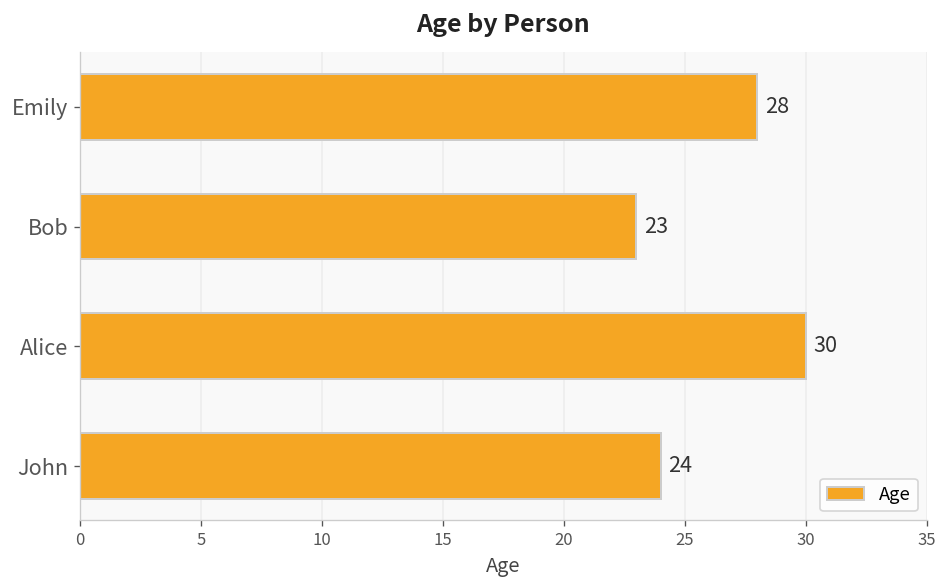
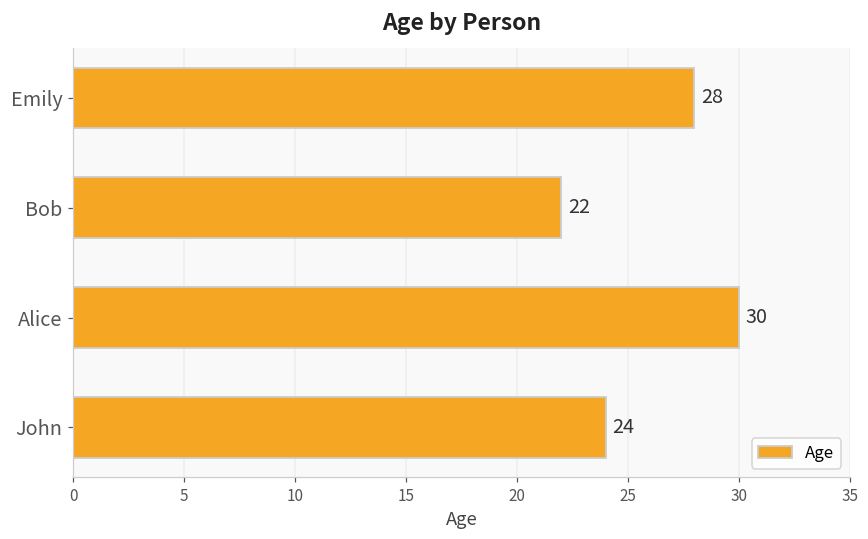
Bob: 23 -> 22
